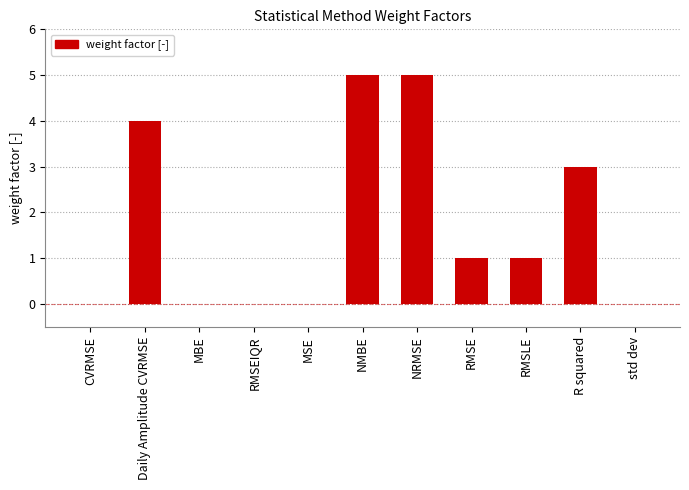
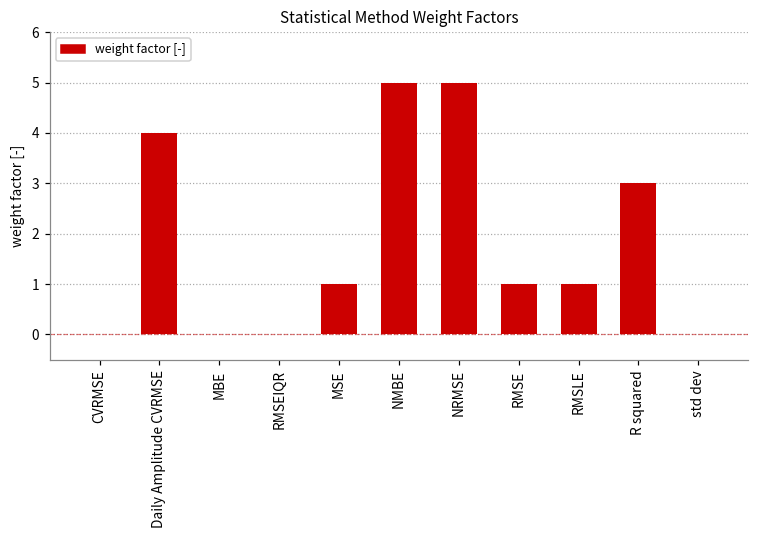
MSE: 0 -> 1
